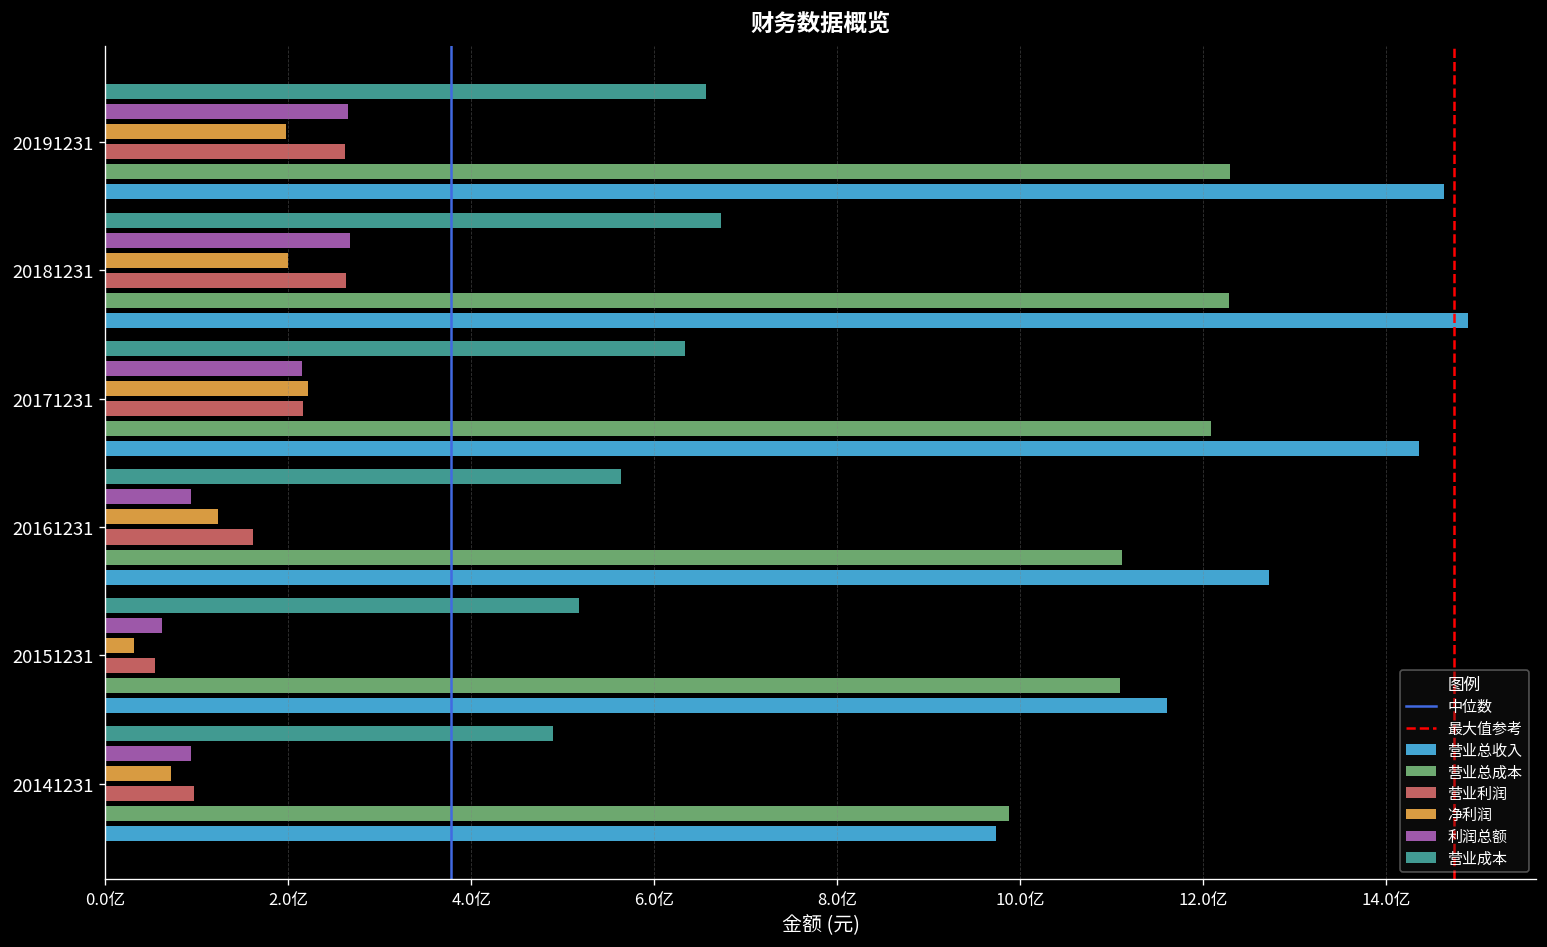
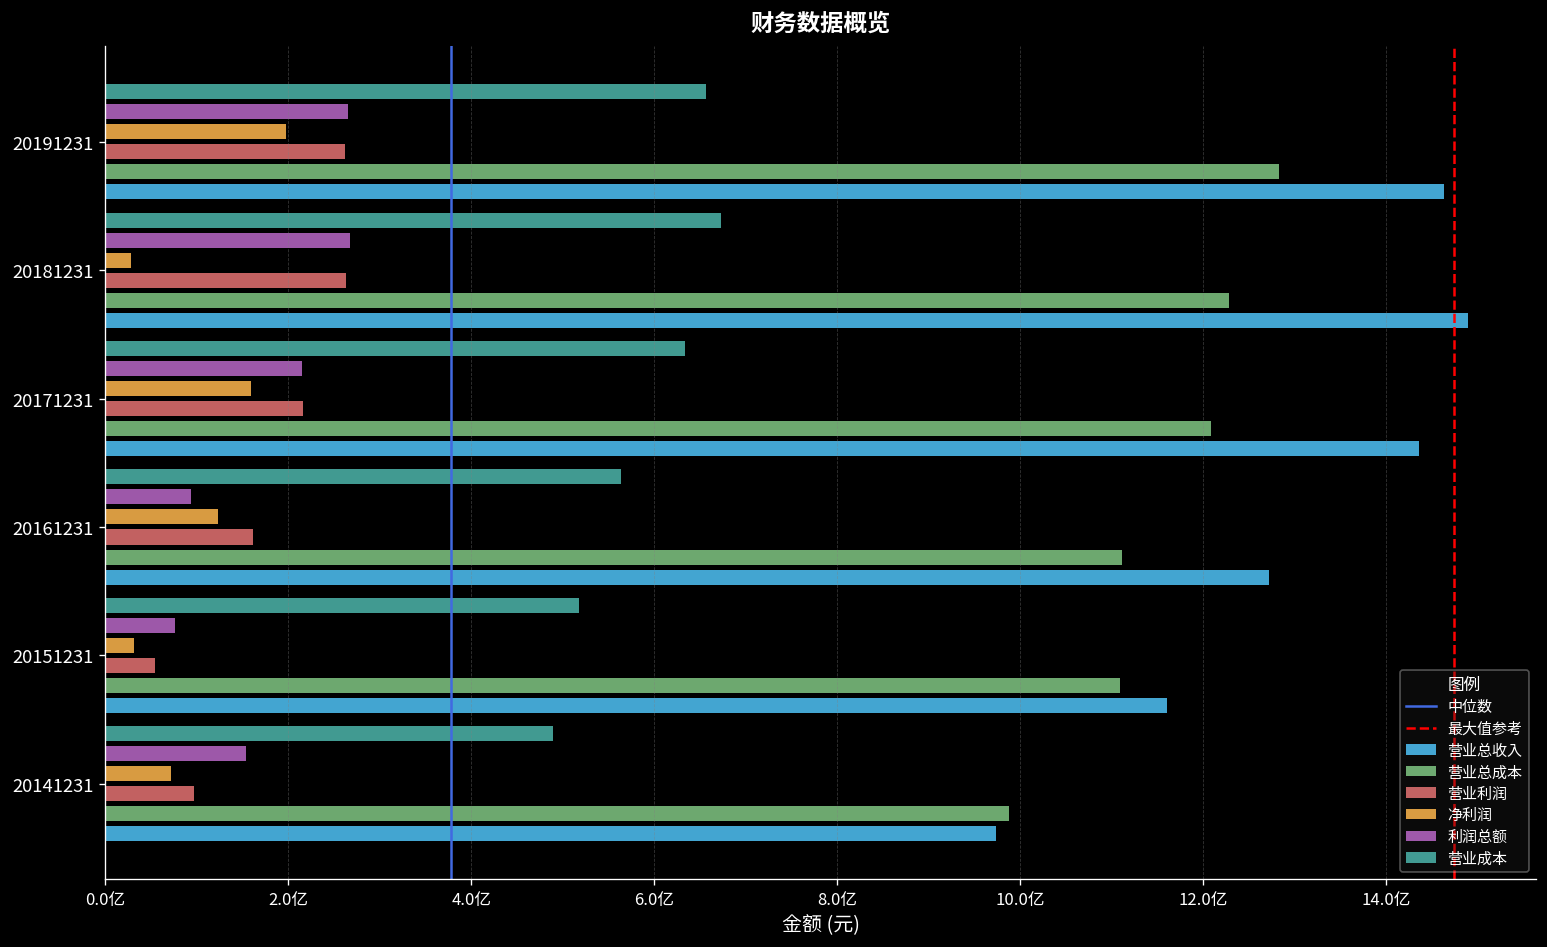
营业总成本, 20191231: 12.3亿 -> 12.8亿
净利润, 20181231: 2.0亿 -> 0.3亿
净利润, 20171231: 2.2亿 -> 1.6亿
利润总额, 20151231: 0.6亿 -> 0.8亿
利润总额, 20141231: 0.9亿 -> 1.5亿
